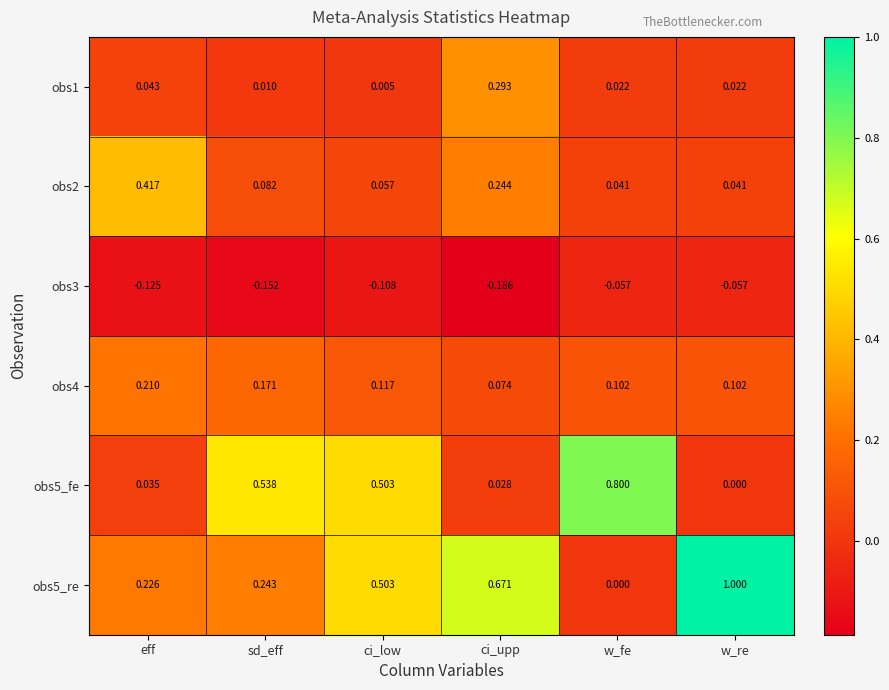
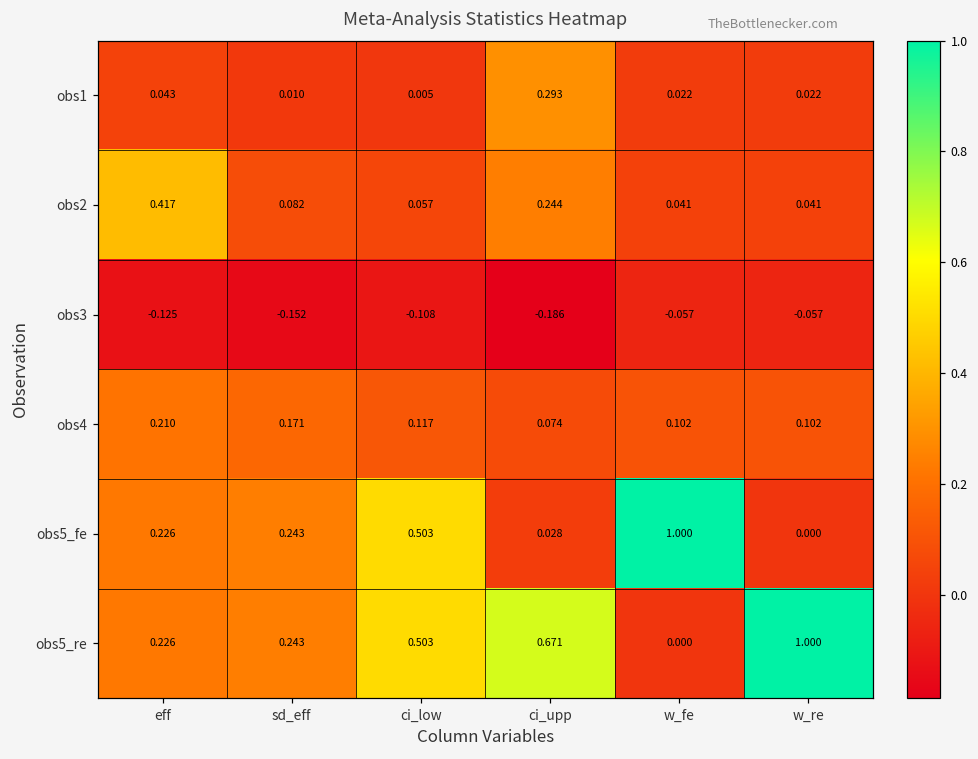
obs5_fe, eff: 0.035 -> 0.226
obs5_fe, sd_eff: 0.538 -> 0.243
obs5_fe, w_fe: 0.800 -> 1.000
